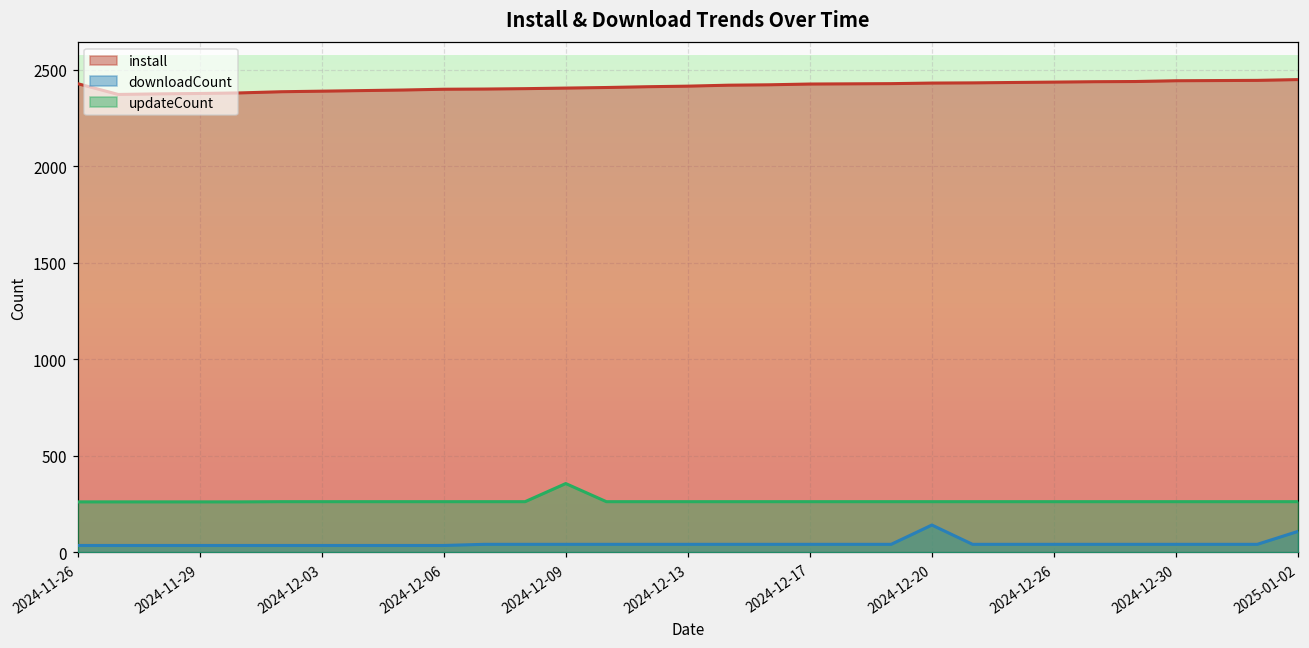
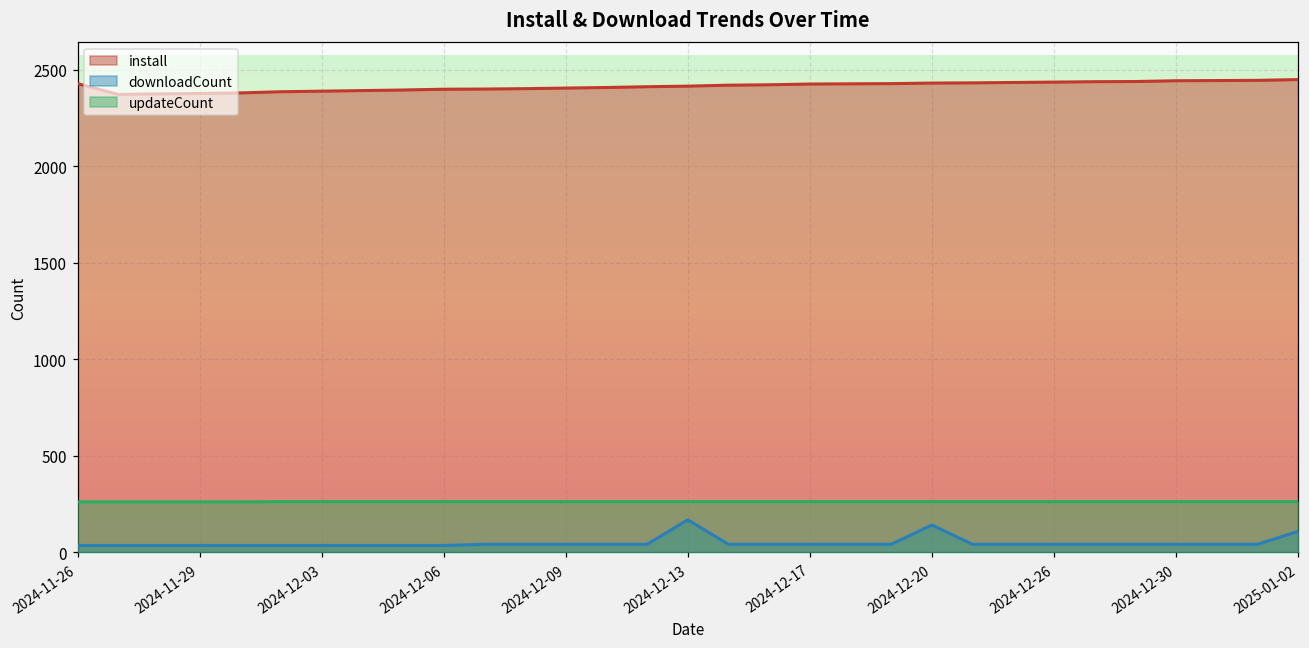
updateCount, 2024-12-09: 360 -> 260
downloadCount, 2024-12-13: 40 -> 170
